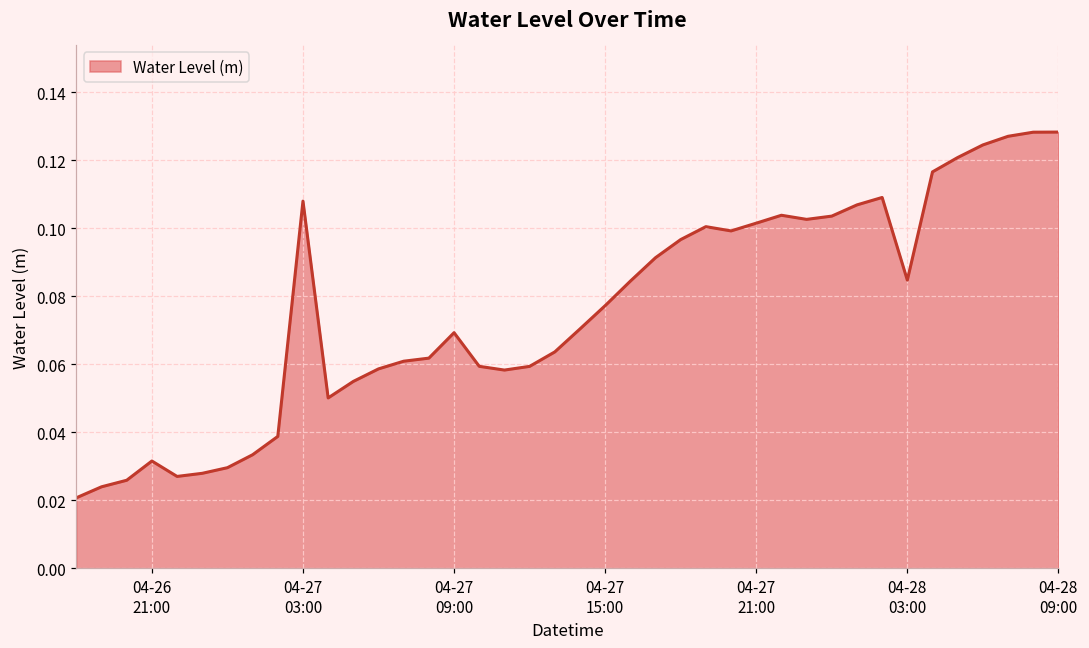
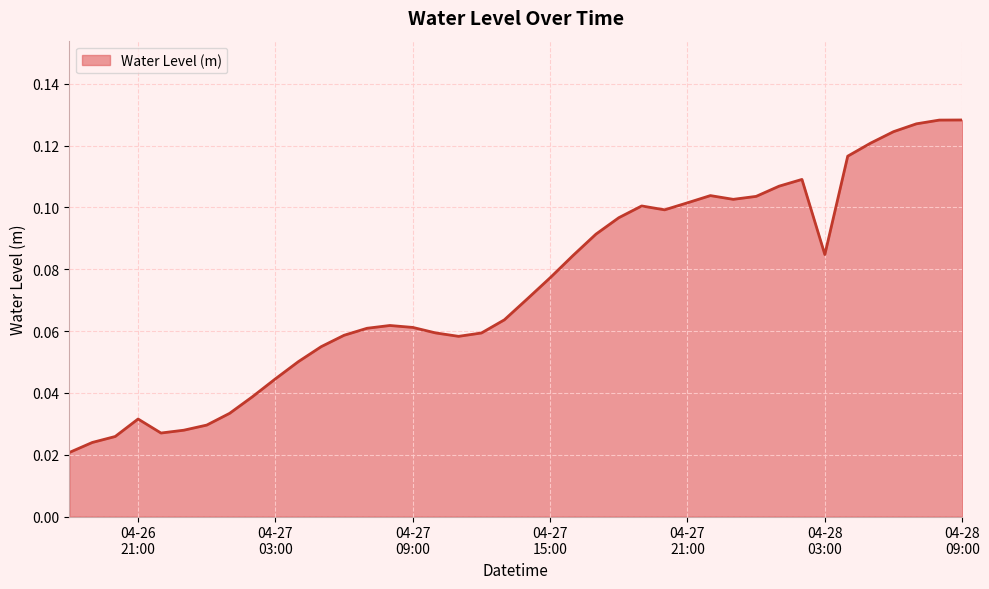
04-27 03:00: 0.108 -> 0.045
04-27 09:00: 0.069 -> 0.061
